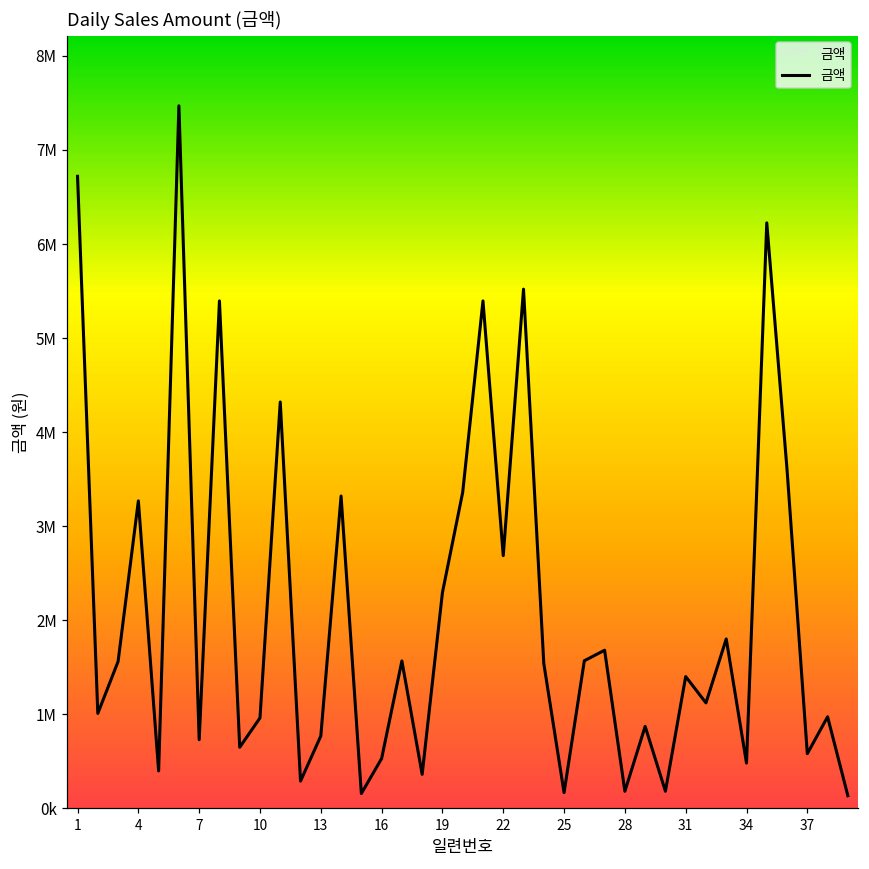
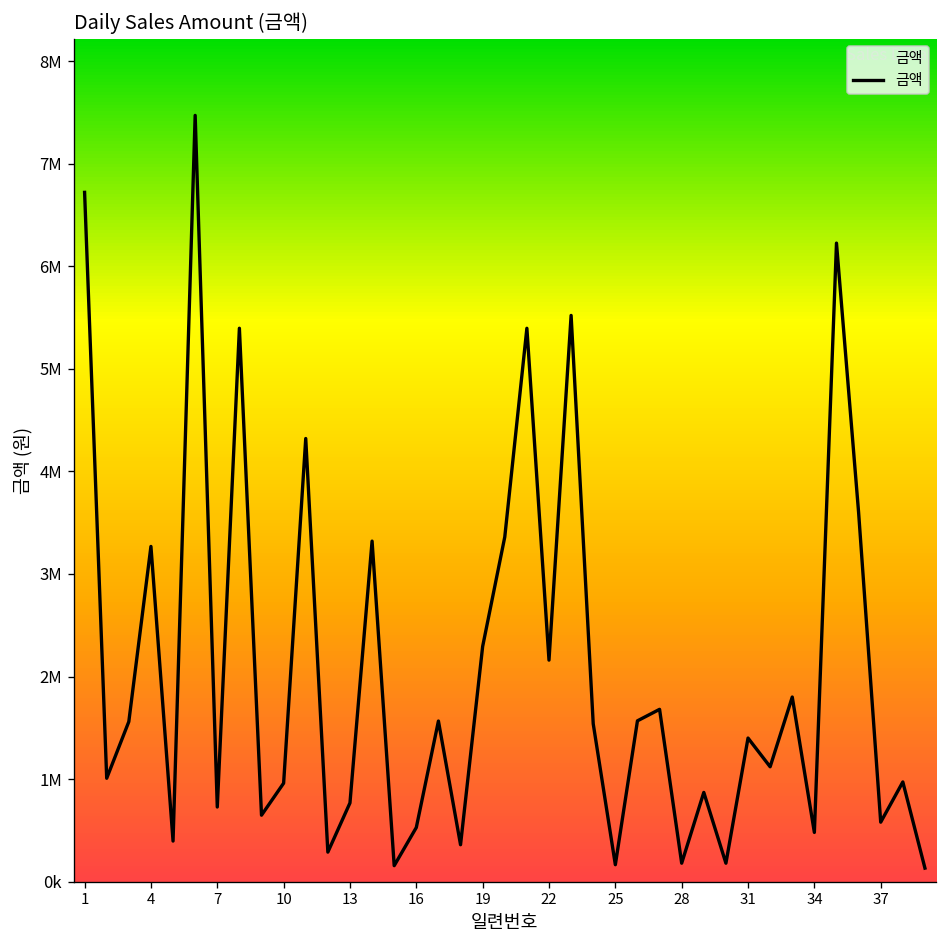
22: 2700000 -> 2200000
